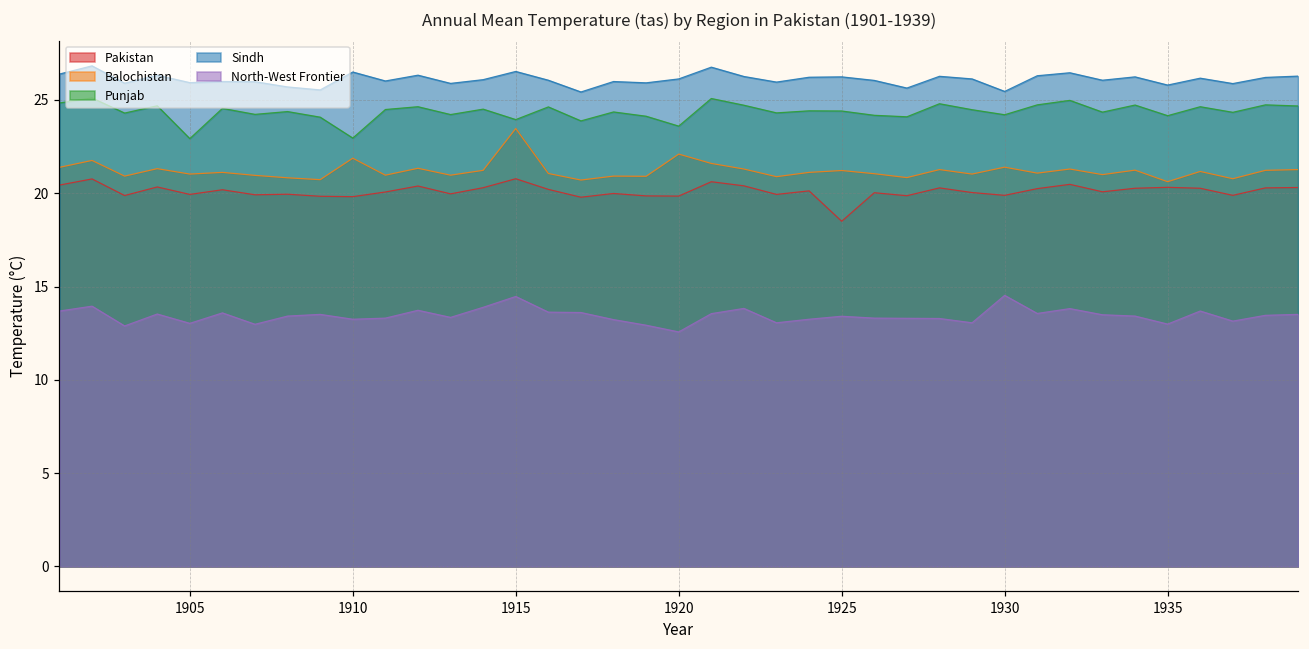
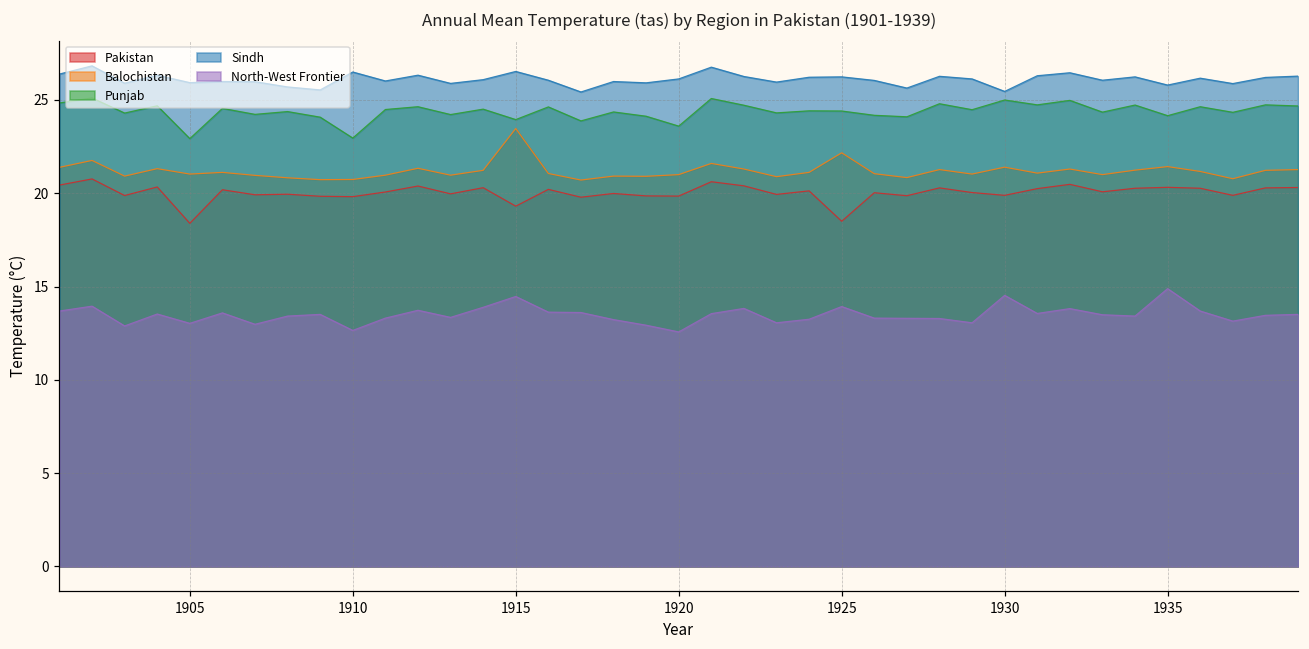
Pakistan, 1905: 19.9 -> 18.4
Balochistan, 1910: 21.9 -> 20.7
North-West Frontier, 1910: 13.3 -> 12.7
Pakistan, 1915: 20.8 -> 19.3
Balochistan, 1920: 22.1 -> 21.0
Balochistan, 1925: 21.2 -> 22.2
North-West Frontier, 1925: 13.4 -> 13.9
Punjab, 1930: 24.2 -> 25.0
Balochistan, 1935: 20.6 -> 21.4
North-West Frontier, 1935: 13.0 -> 14.9
